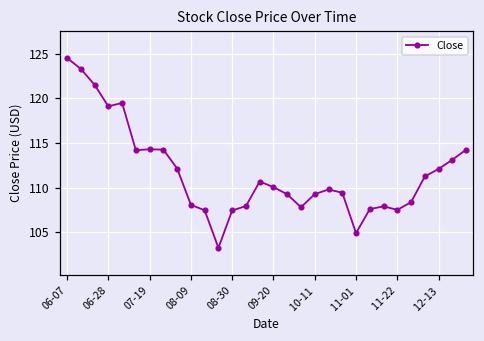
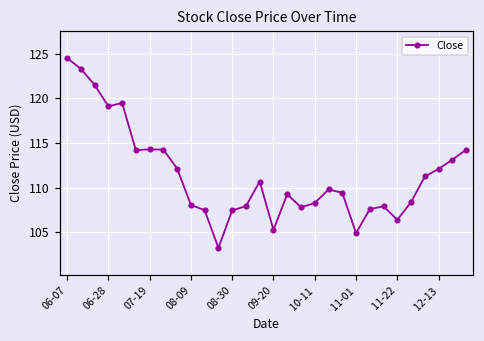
09-20: 110 -> 105
10-11: 109 -> 108
11-22: 108 -> 106
